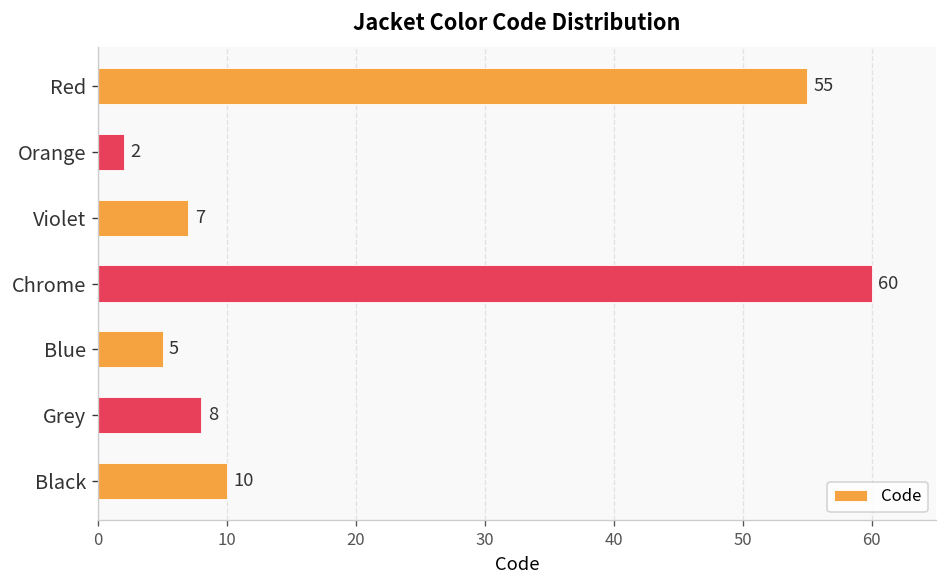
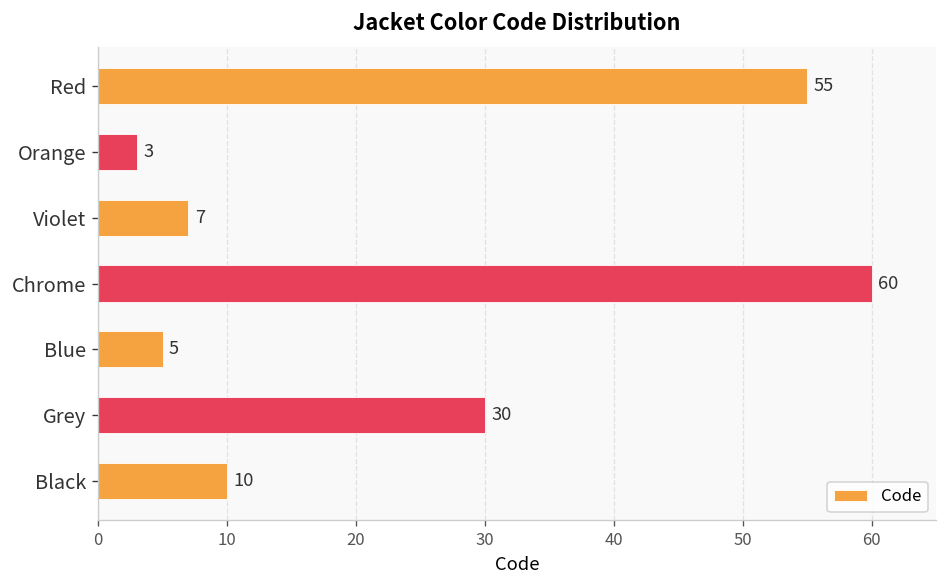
Orange: 2 -> 3
Grey: 8 -> 30
